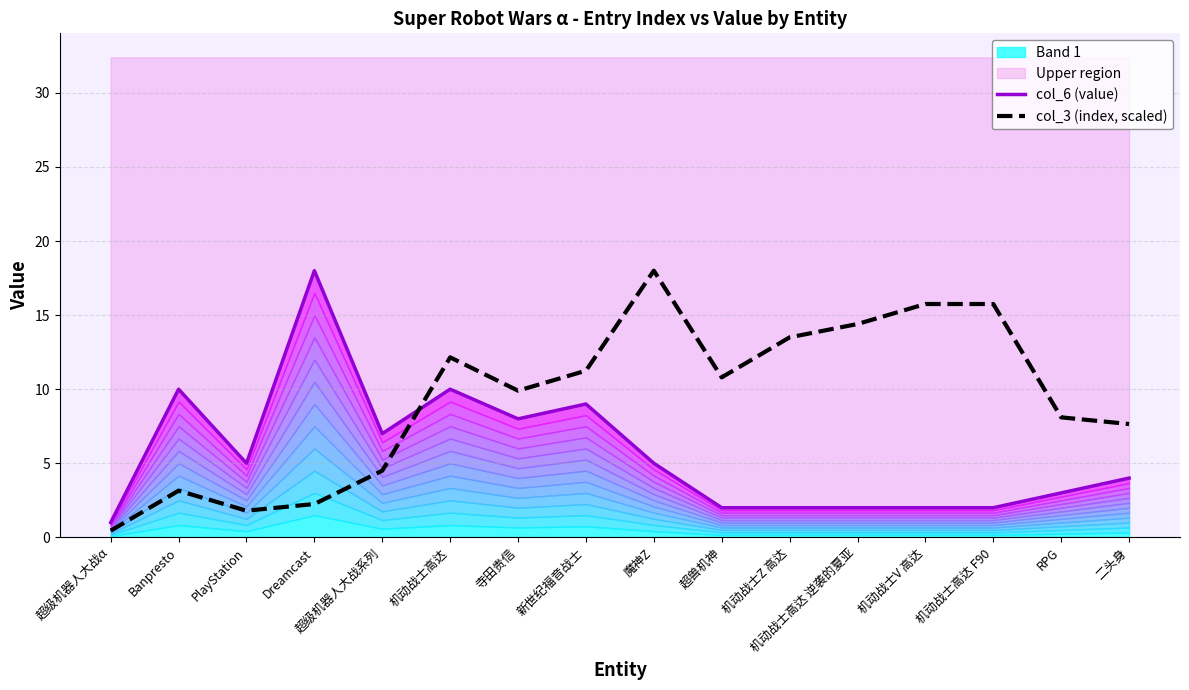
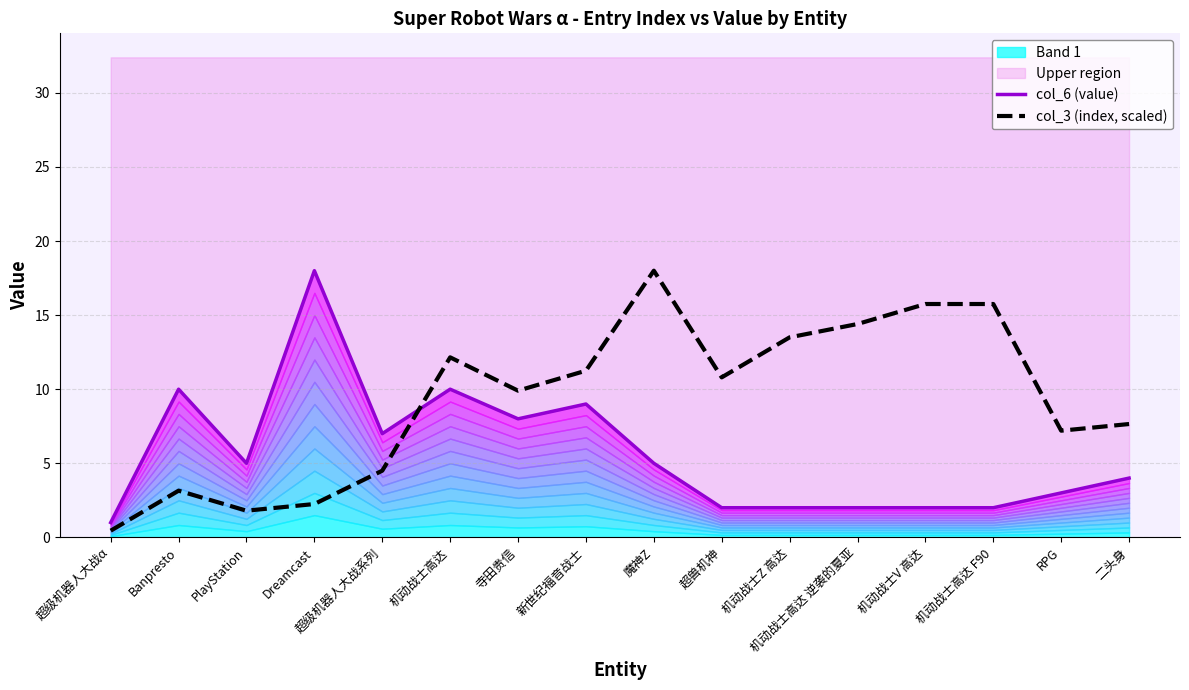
col_3 (index, scaled), RPG: 8.1 -> 7.2
